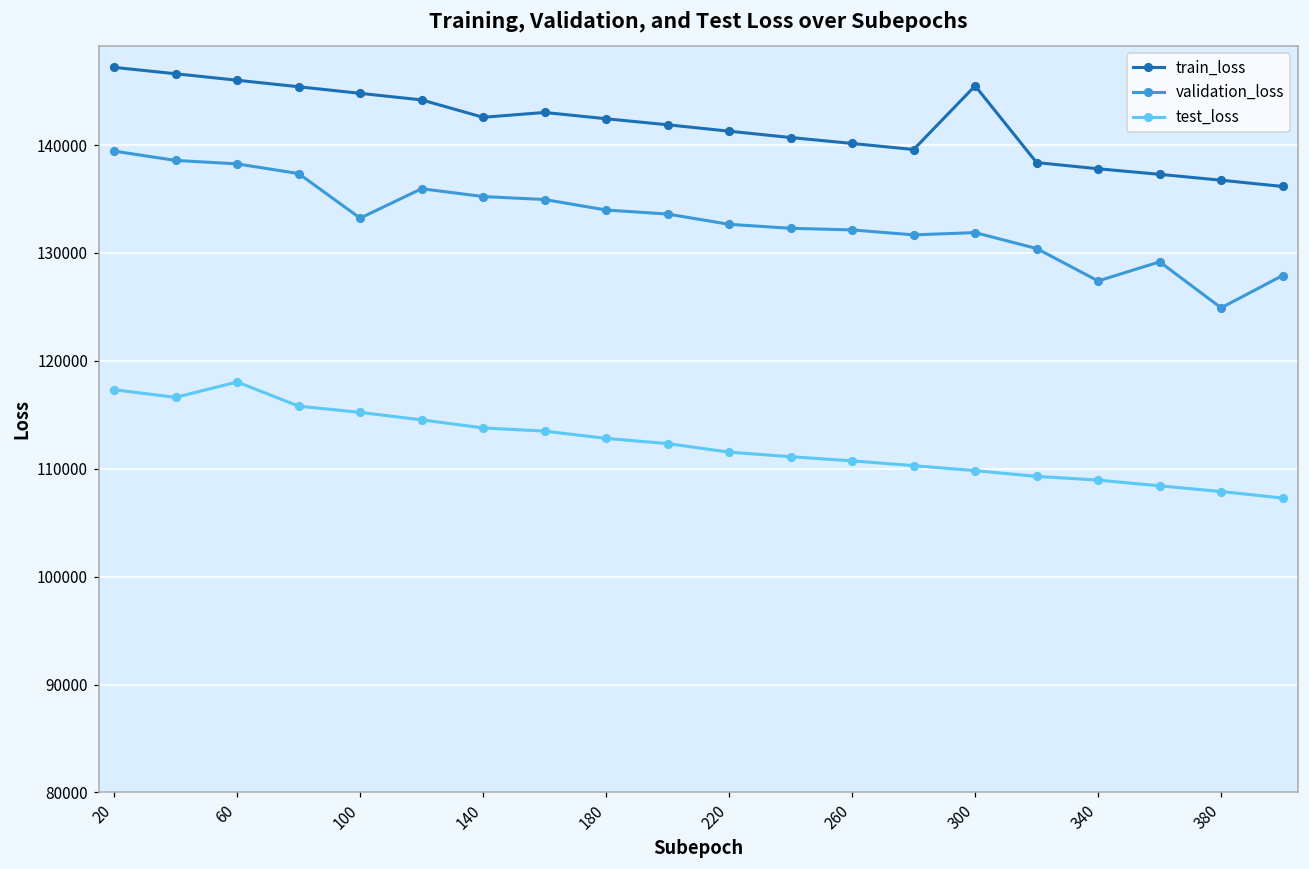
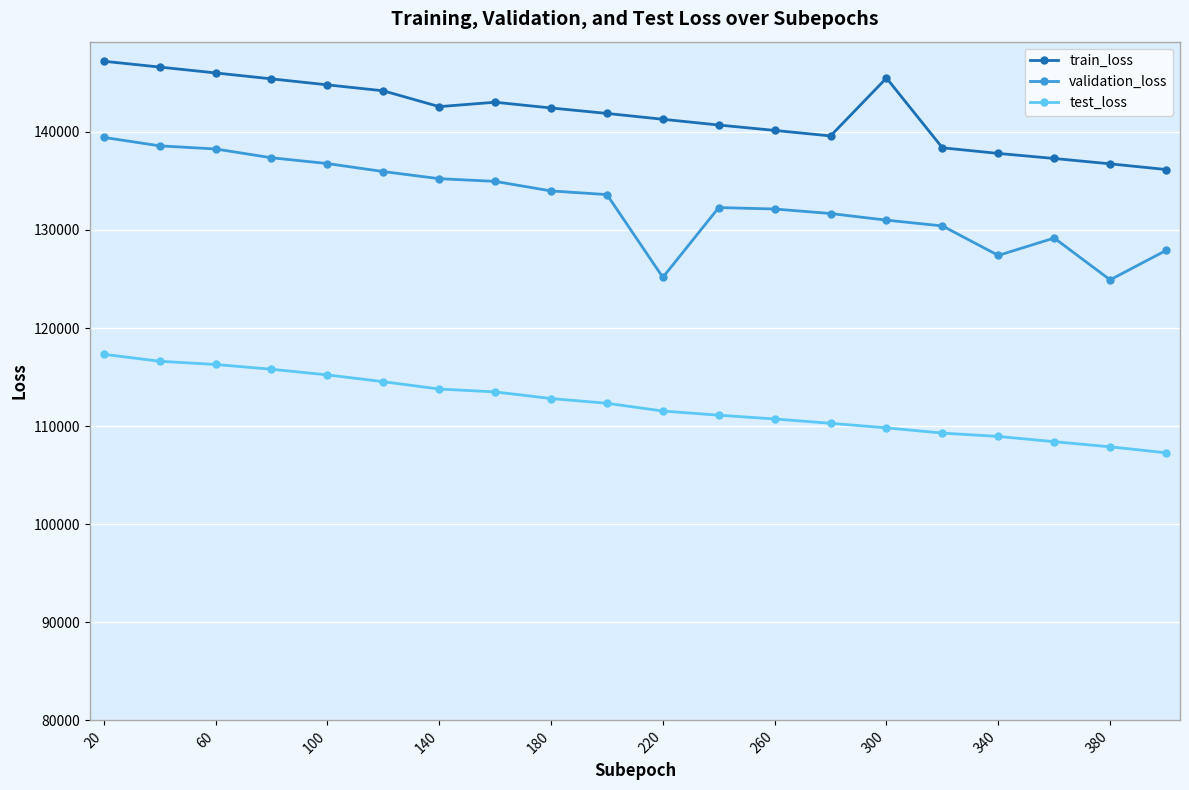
test_loss, 60: 118000 -> 116000
validation_loss, 100: 133000 -> 137000
validation_loss, 220: 133000 -> 125000
validation_loss, 300: 132000 -> 131000
